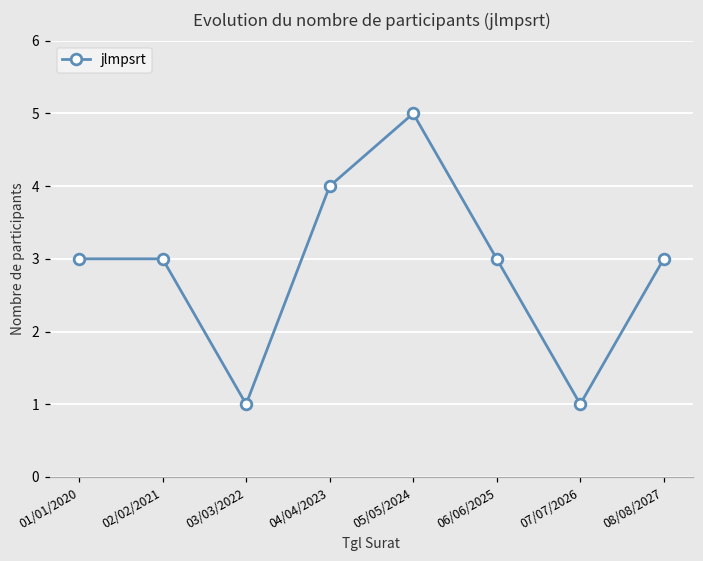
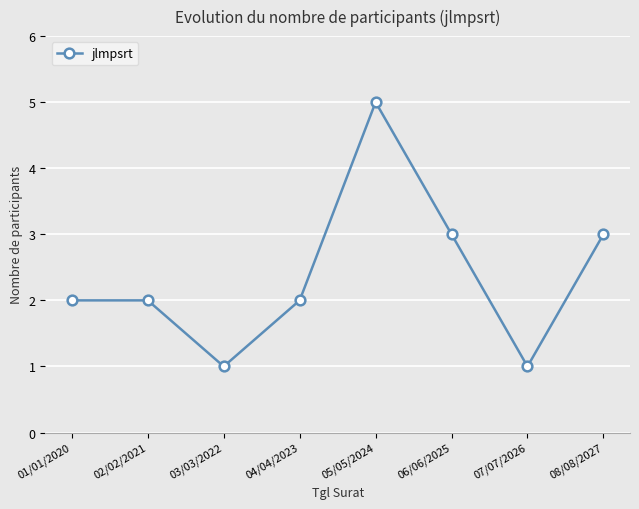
01/01/2020: 3 -> 2
02/02/2021: 3 -> 2
04/04/2023: 4 -> 2
